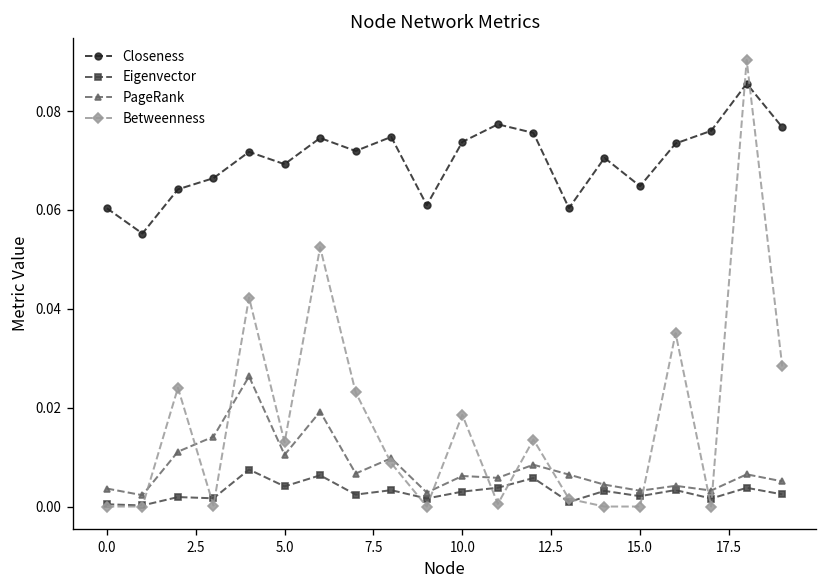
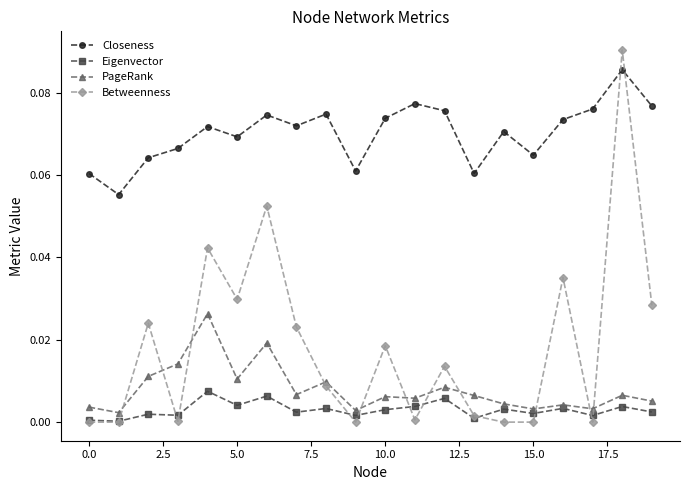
Betweenness, 5.0: 0.013 -> 0.030
